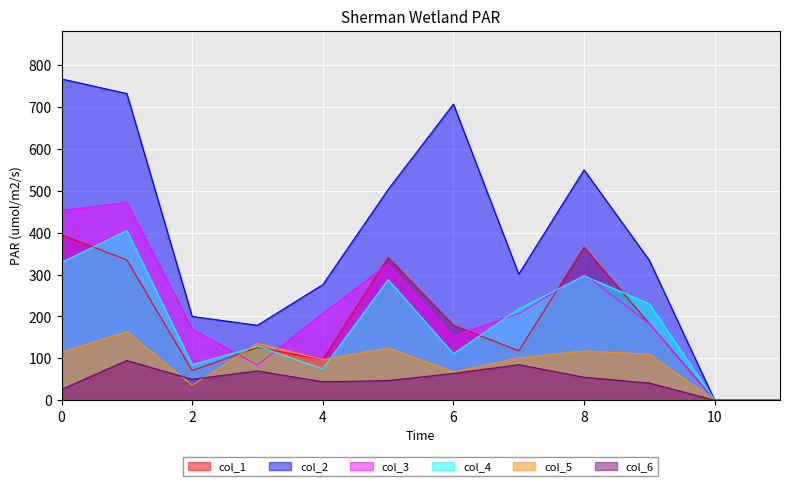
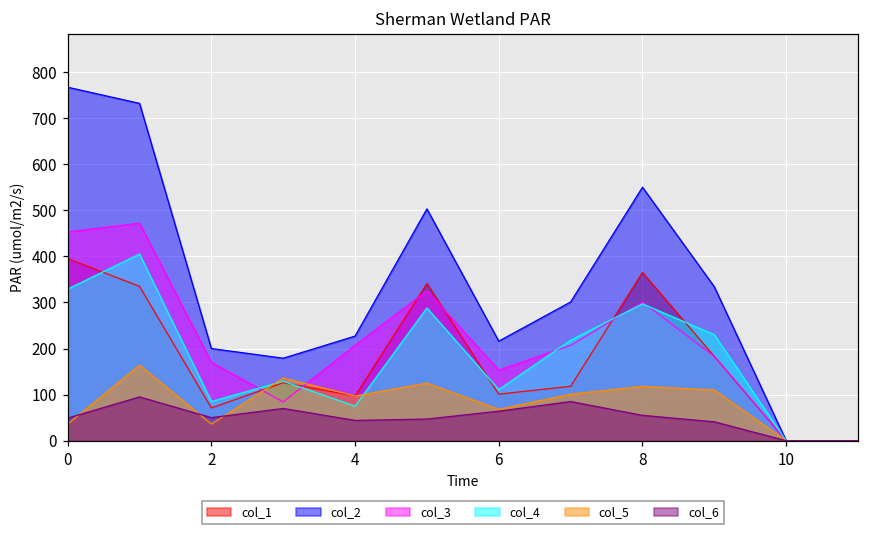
col_5, 0: 120 -> 40
col_6, 0: 30 -> 50
col_2, 4: 280 -> 230
col_1, 6: 180 -> 100
col_2, 6: 710 -> 220
